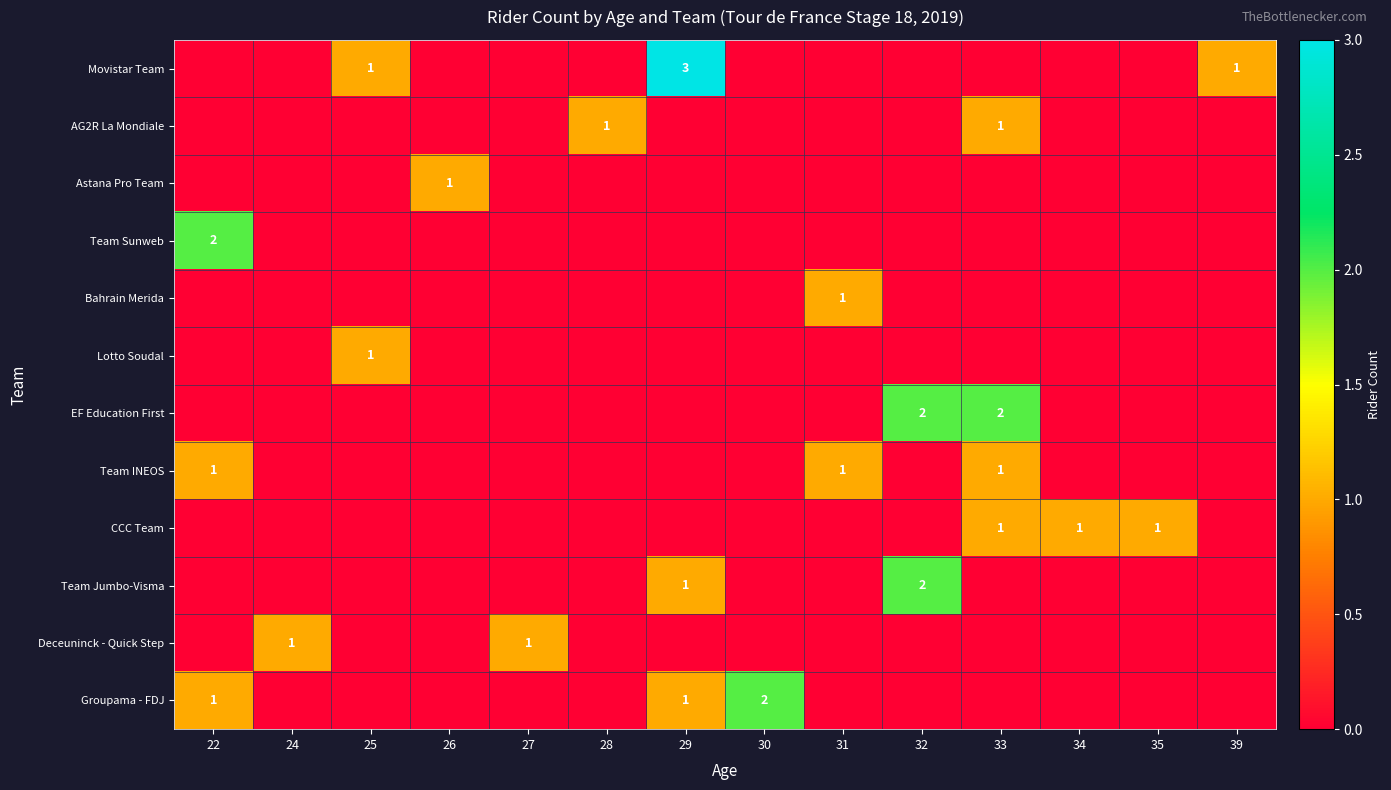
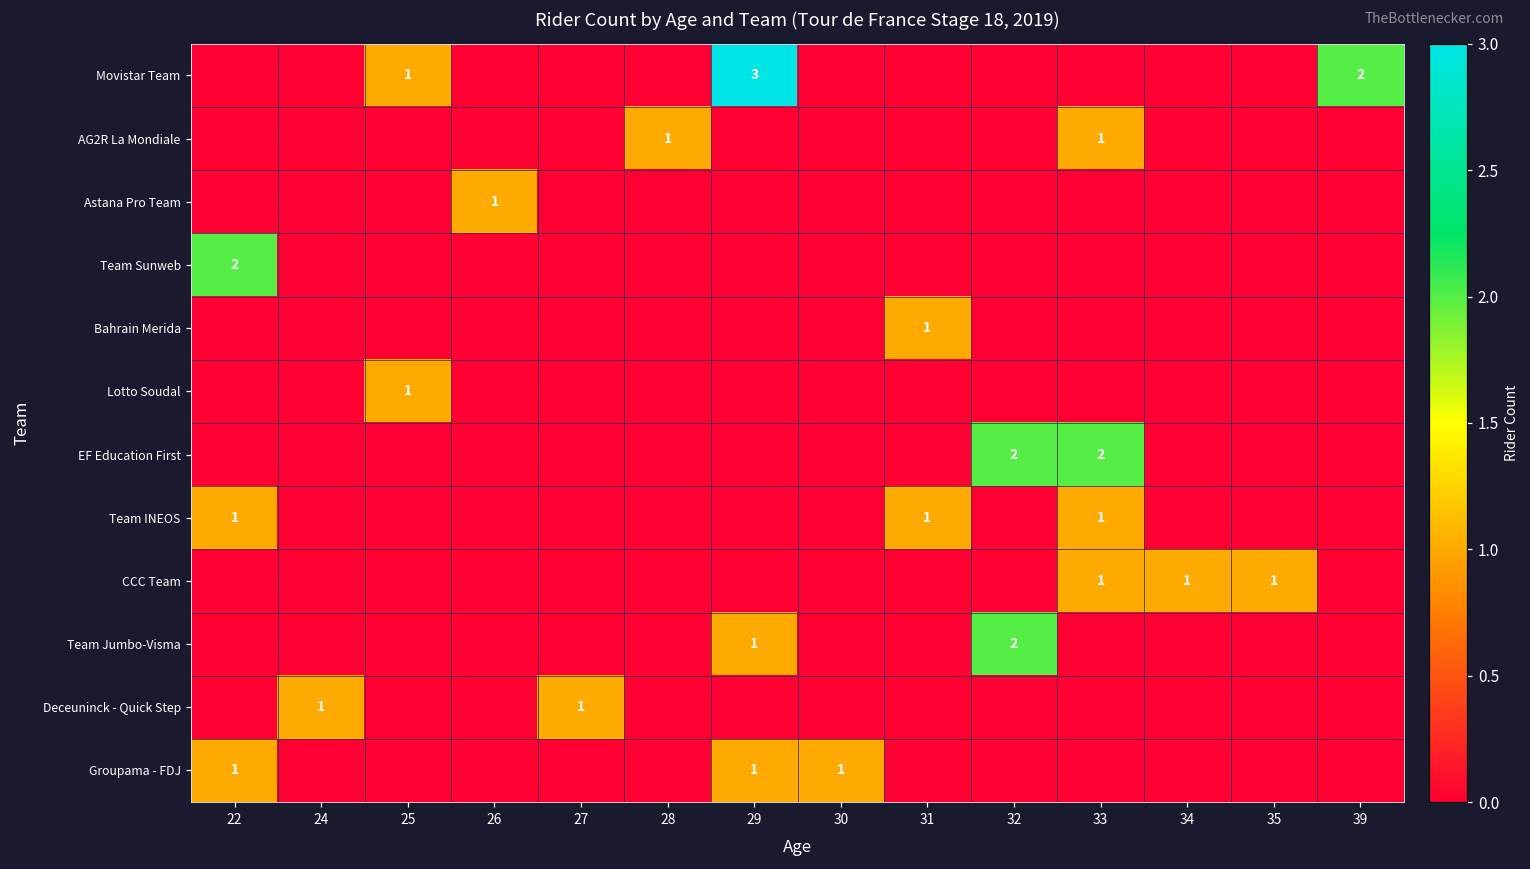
Movistar Team, 39: 1 -> 2
Groupama - FDJ, 30: 2 -> 1
